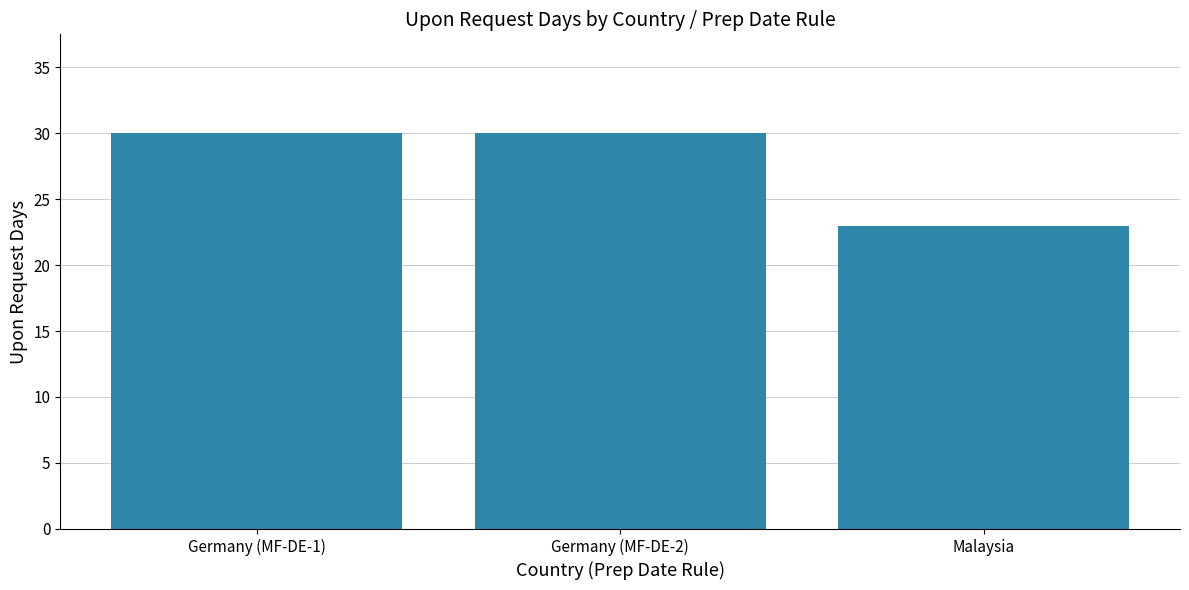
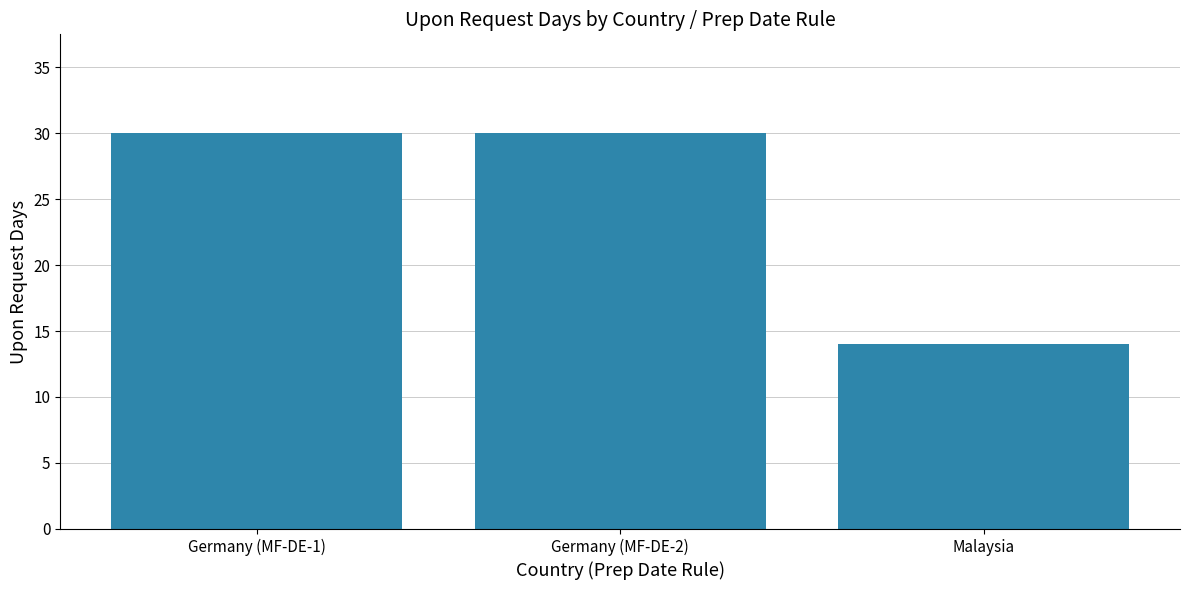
Malaysia: 23 -> 14
